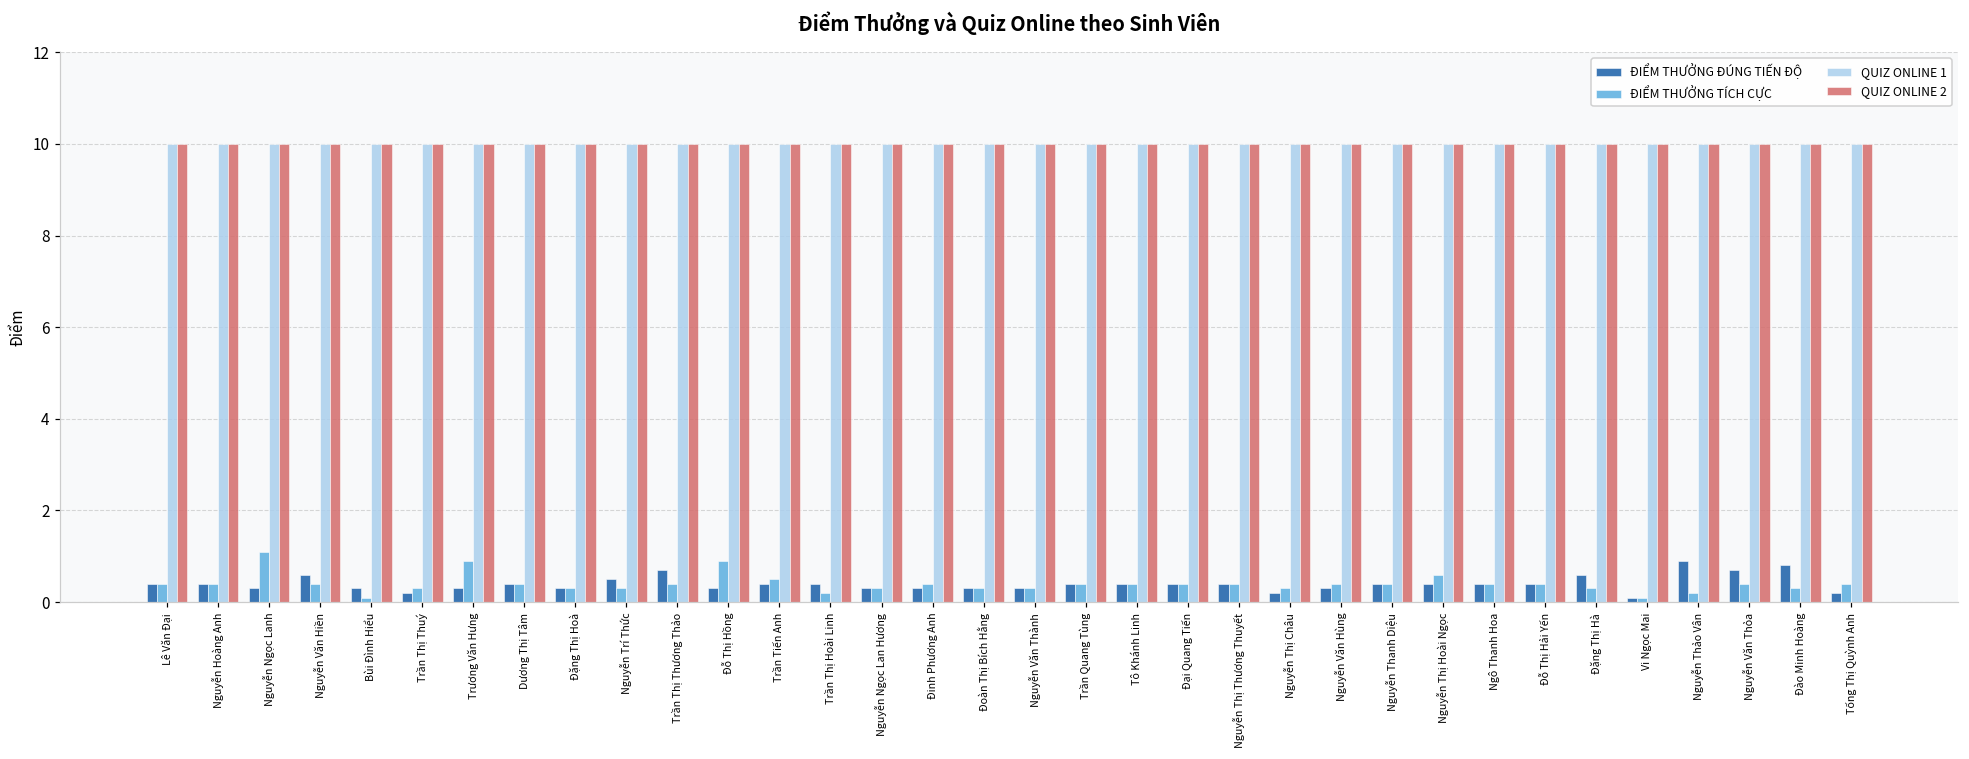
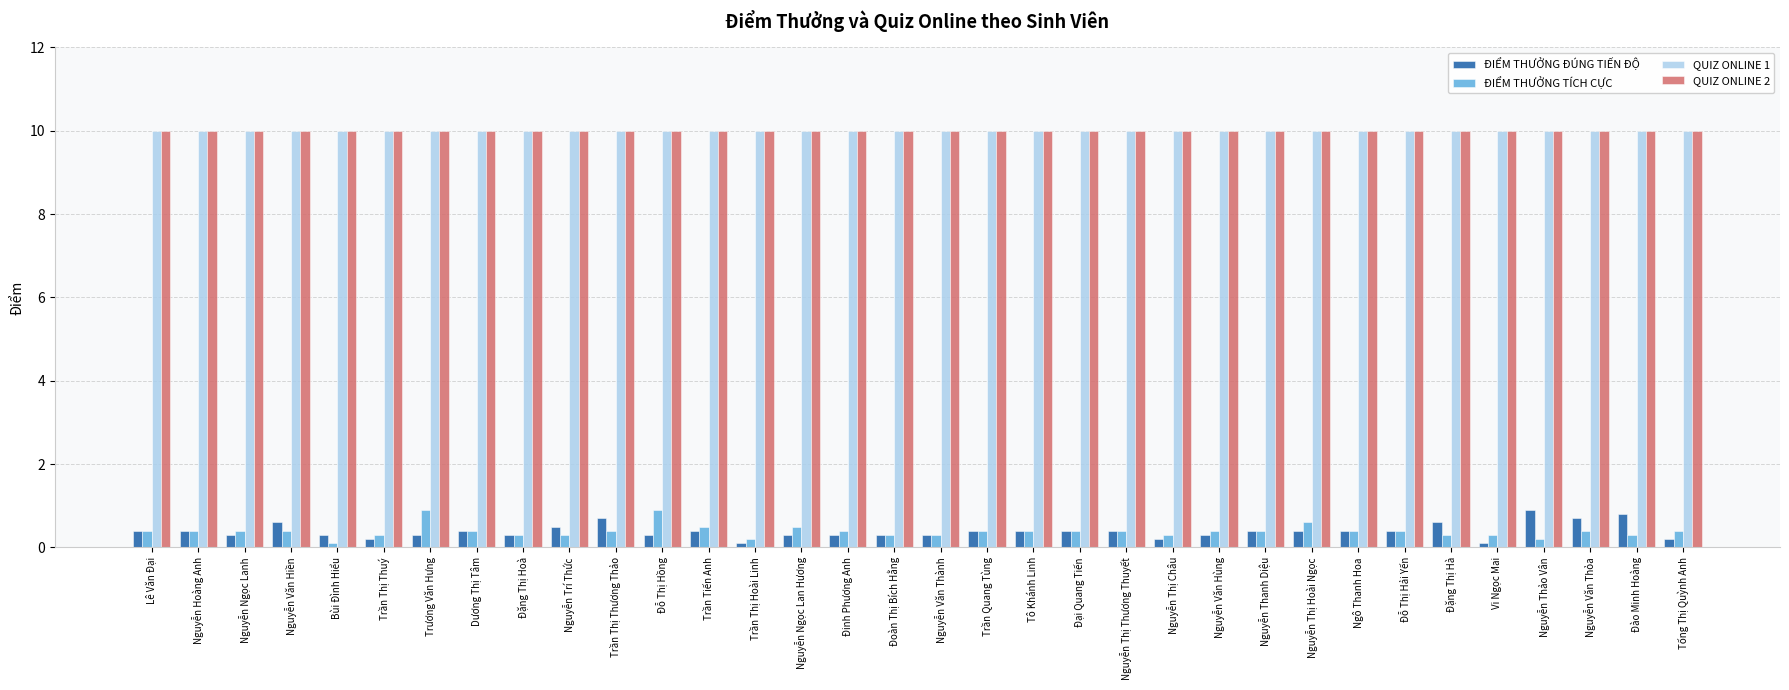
ĐIỂM THƯỞNG TÍCH CỰC, Nguyễn Ngọc Lanh: 1.1 -> 0.4
ĐIỂM THƯỞNG ĐÚNG TIẾN ĐỘ, Trần Thị Hoài Linh: 0.4 -> 0.1
ĐIỂM THƯỞNG TÍCH CỰC, Nguyễn Ngọc Lan Hương: 0.3 -> 0.5
ĐIỂM THƯỞNG TÍCH CỰC, Vi Ngọc Mai: 0.1 -> 0.3
